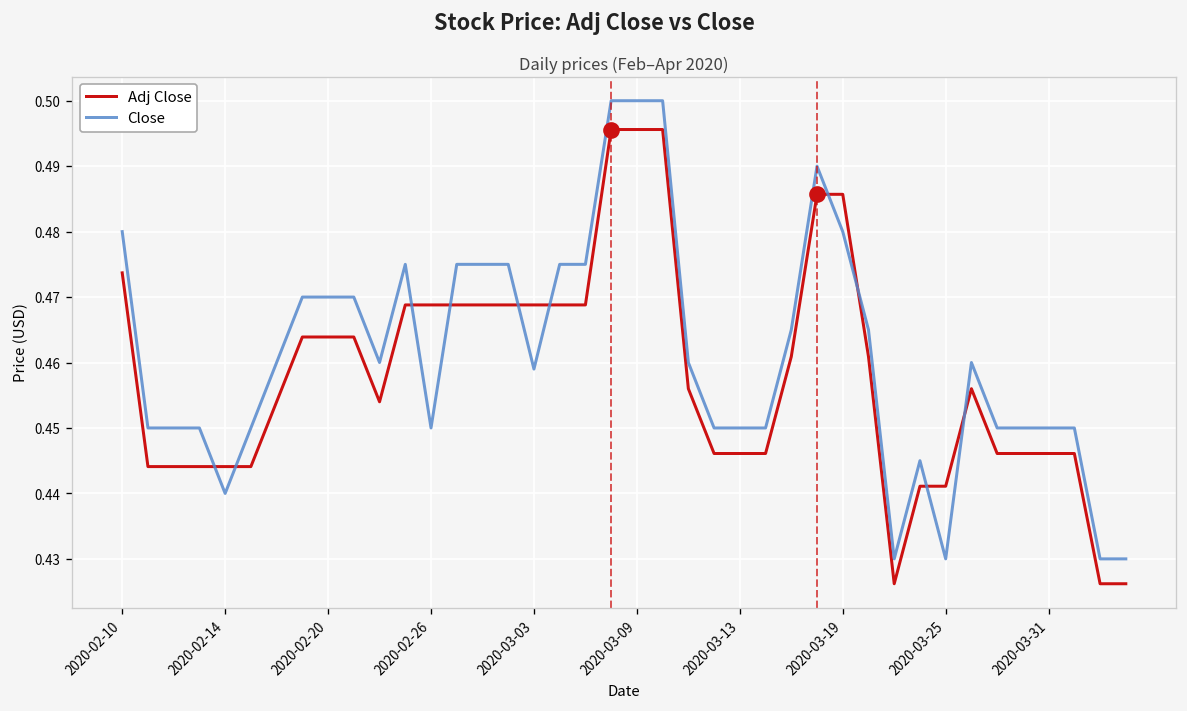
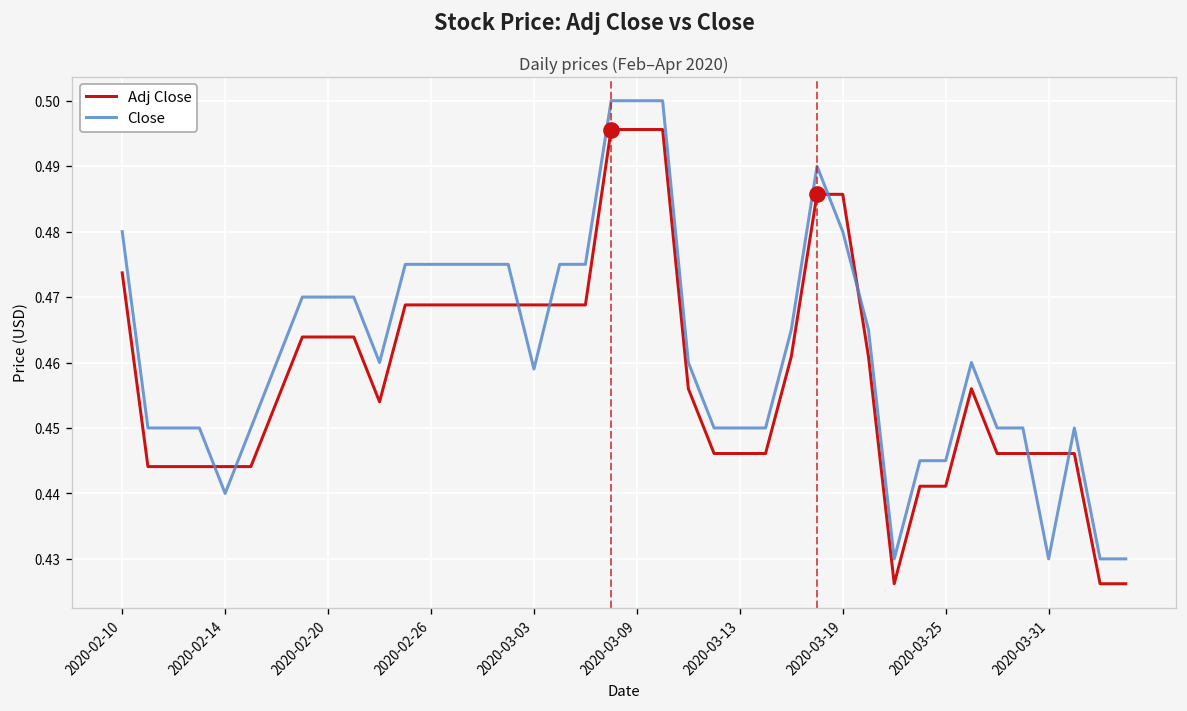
Close, 2020-02-26: 0.450 -> 0.475
Close, 2020-03-25: 0.430 -> 0.445
Close, 2020-03-31: 0.45 -> 0.43
